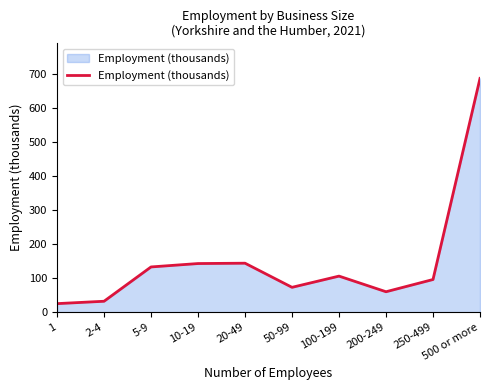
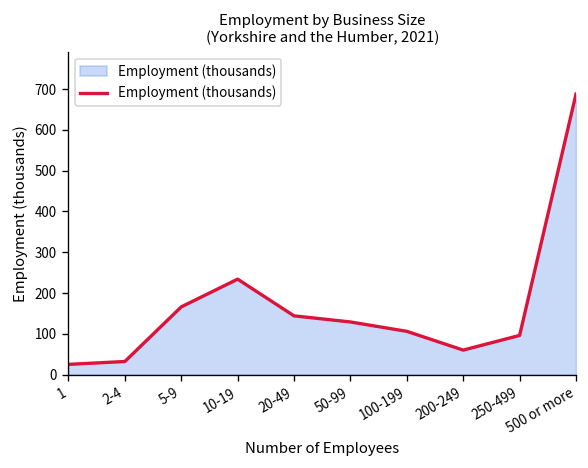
5-9: 130 -> 170
10-19: 140 -> 230
50-99: 70 -> 130
